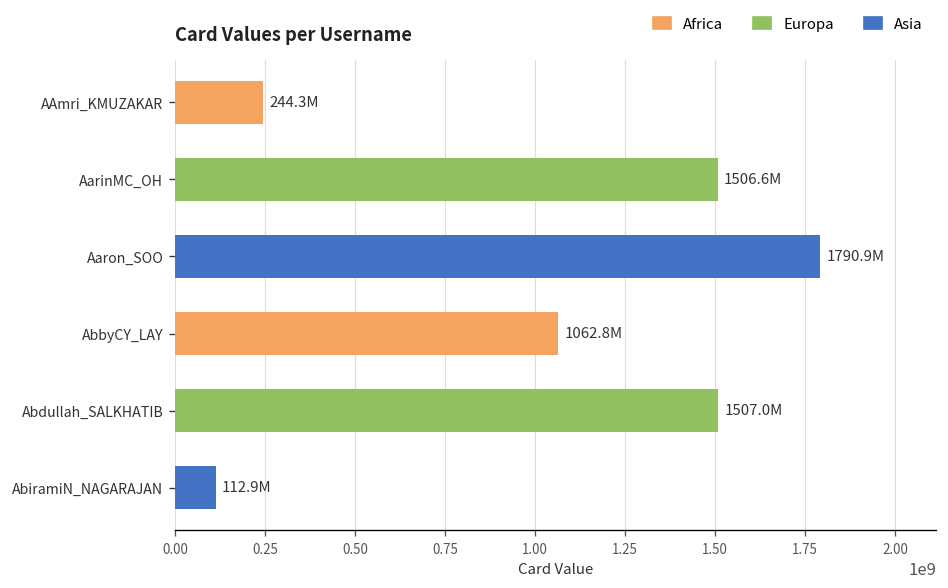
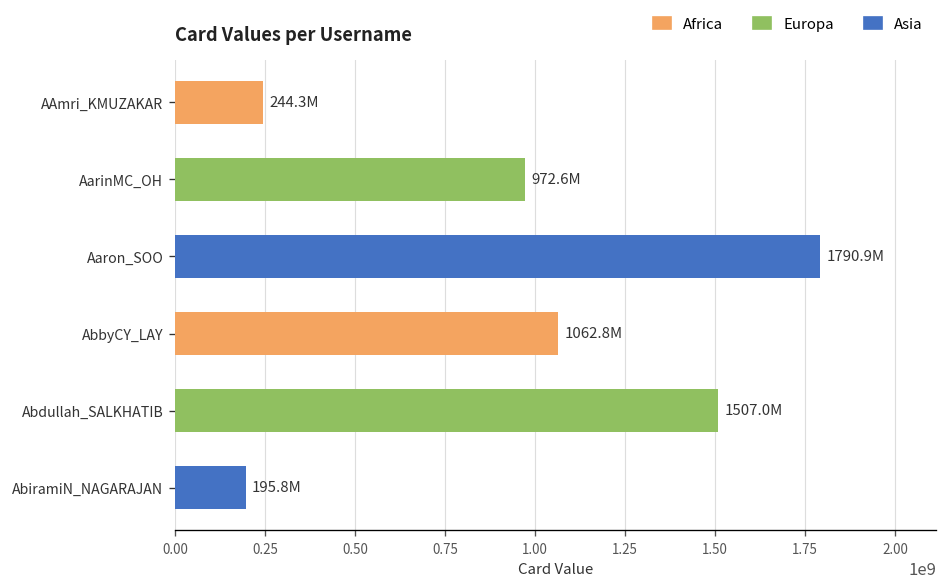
AarinMC_OH: 1506.6M -> 972.6M
AbiramiN_NAGARAJAN: 112.9M -> 195.8M
